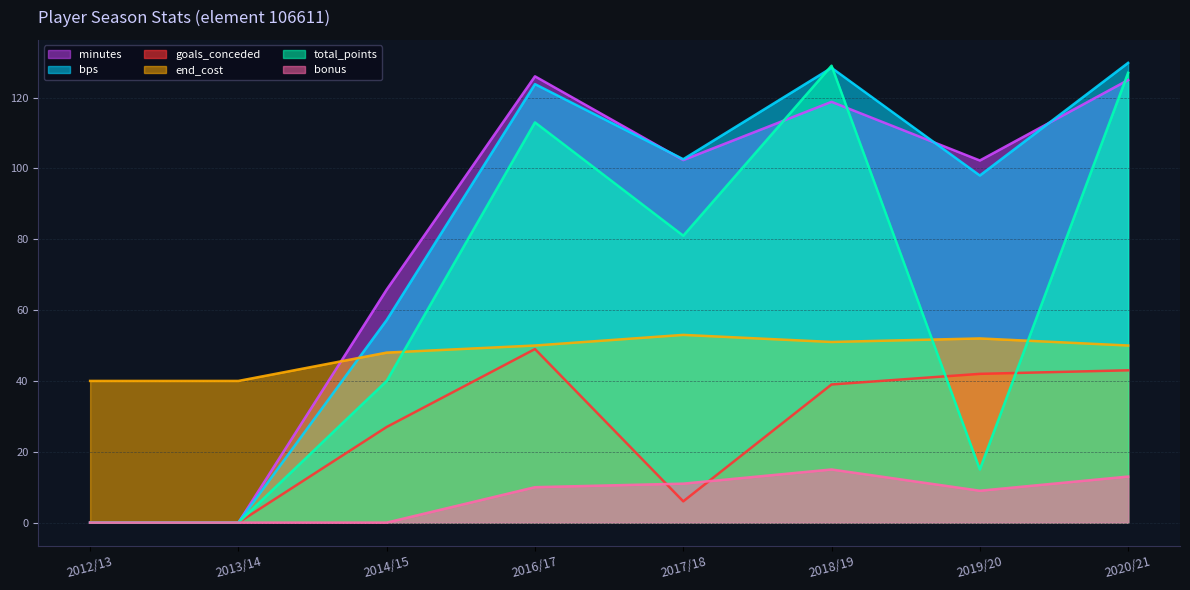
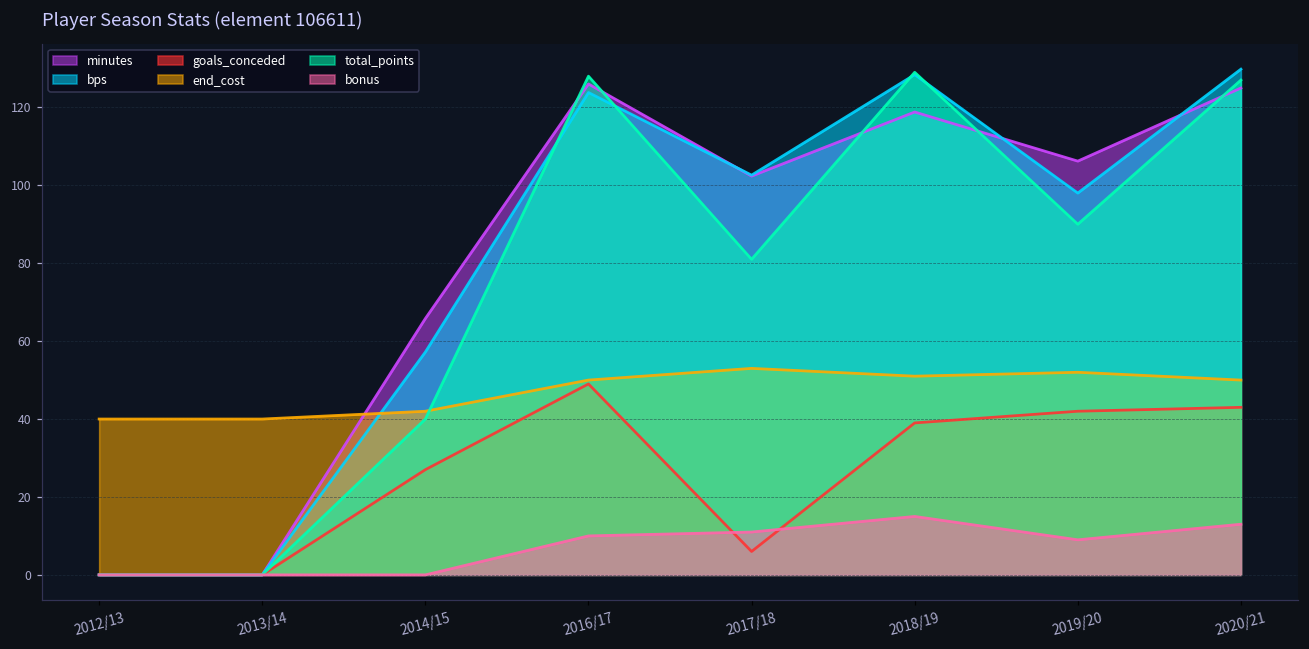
end_cost, 2014/15: 48 -> 42
total_points, 2016/17: 113 -> 128
minutes, 2019/20: 102 -> 106
total_points, 2019/20: 15 -> 90
